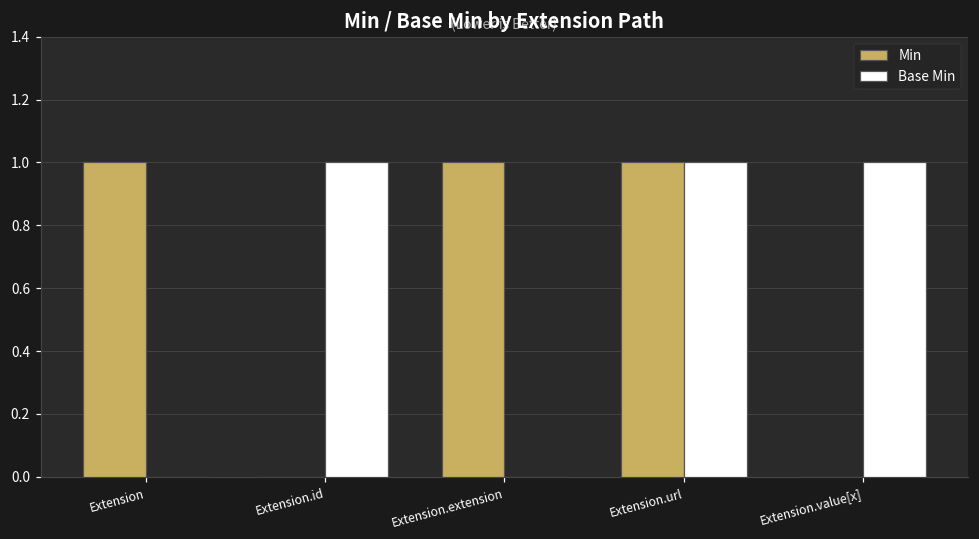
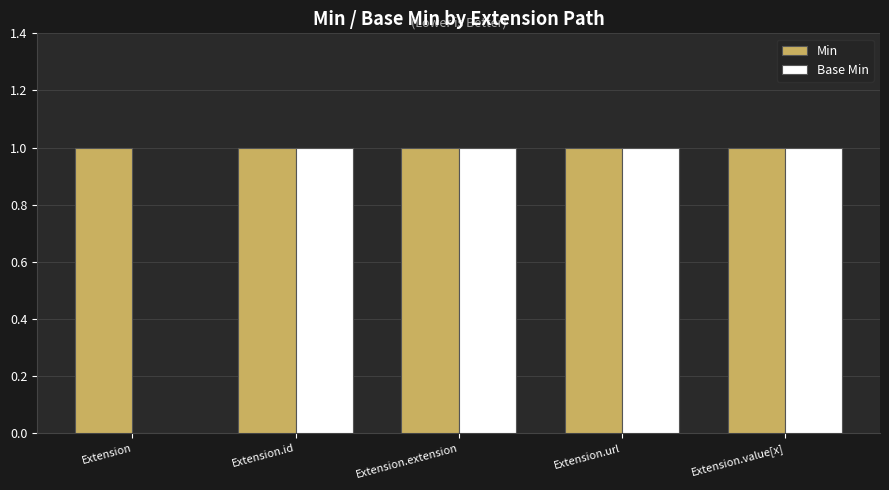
Min, Extension.id: 0 -> 1
Base Min, Extension.extension: 0 -> 1
Min, Extension.value[x]: 0 -> 1
